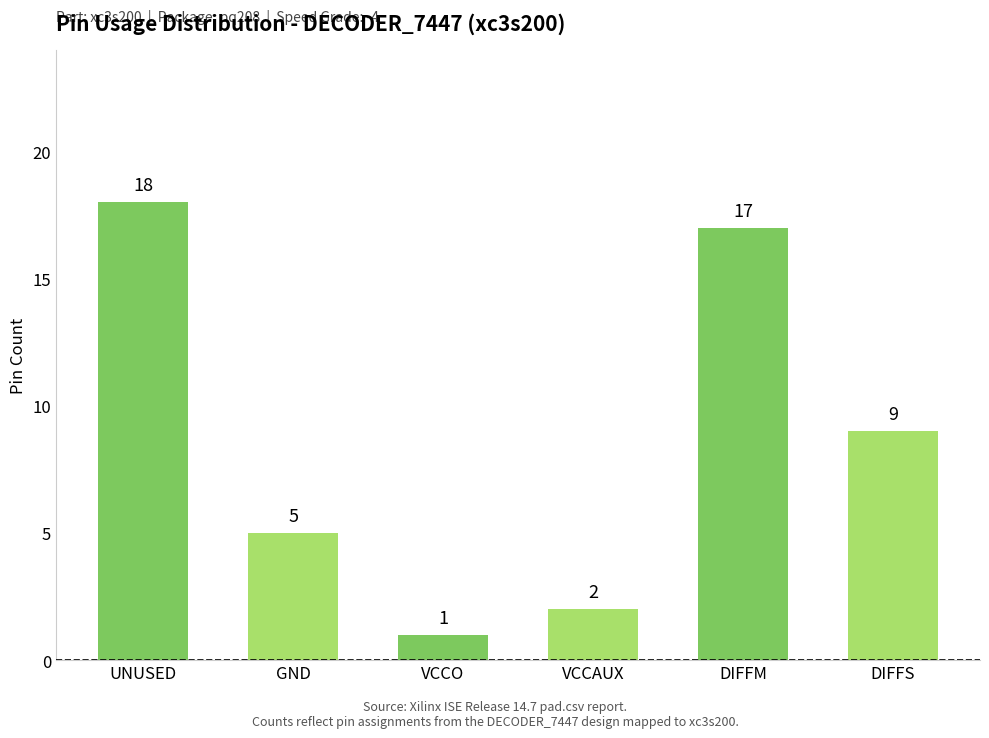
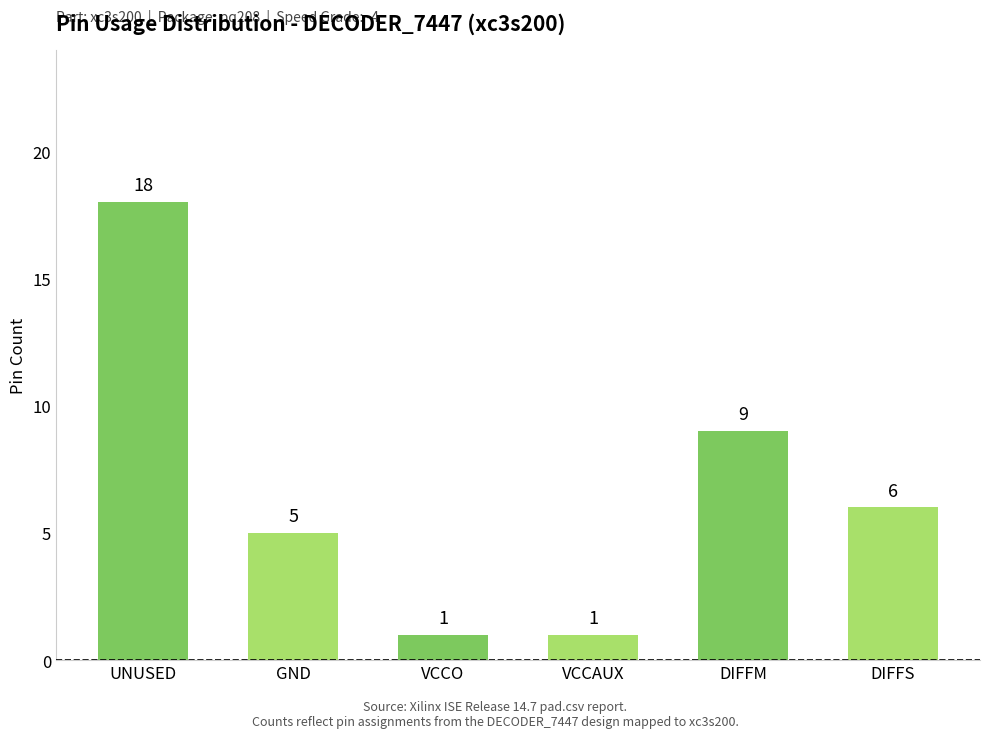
VCCAUX: 2 -> 1
DIFFM: 17 -> 9
DIFFS: 9 -> 6
